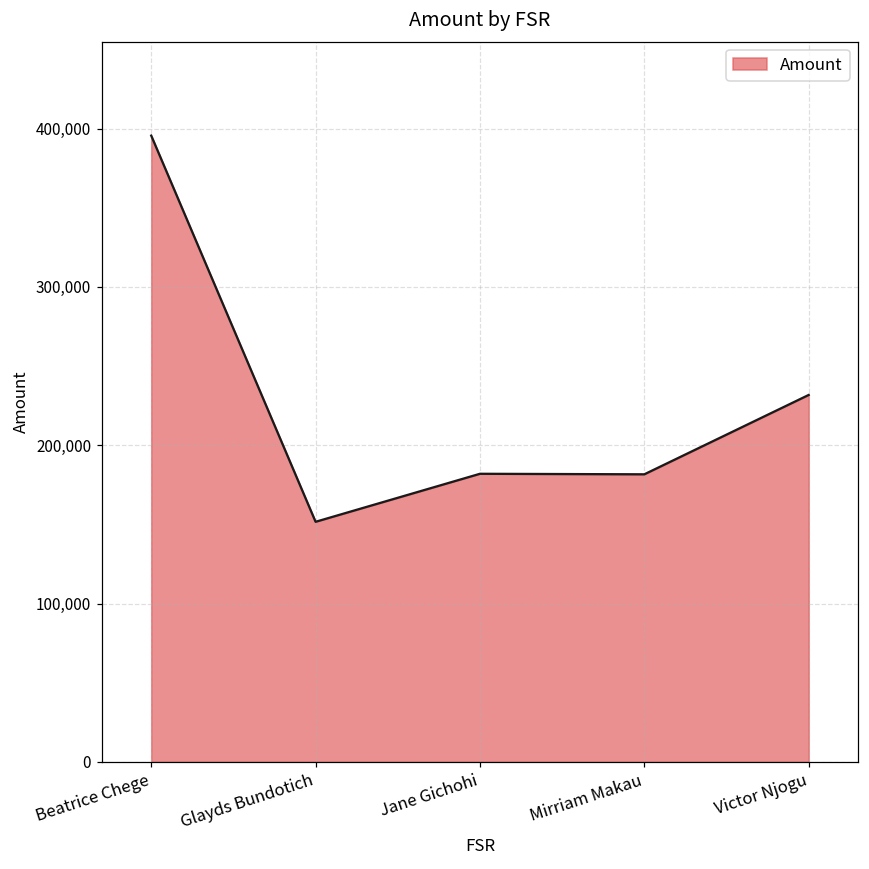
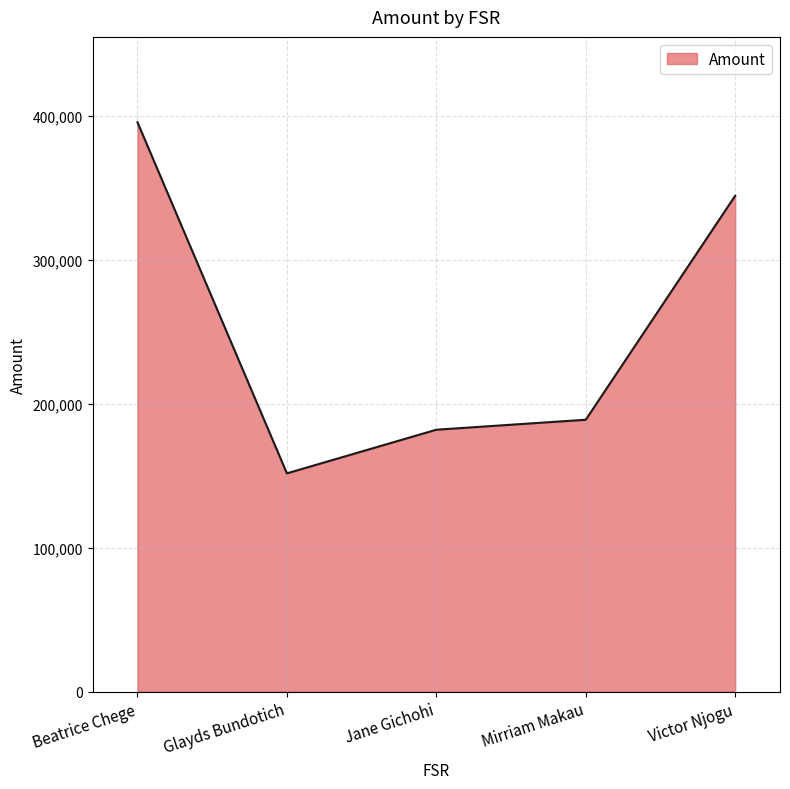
Mirriam Makau: 182,000 -> 189,000
Victor Njogu: 232,000 -> 345,000
